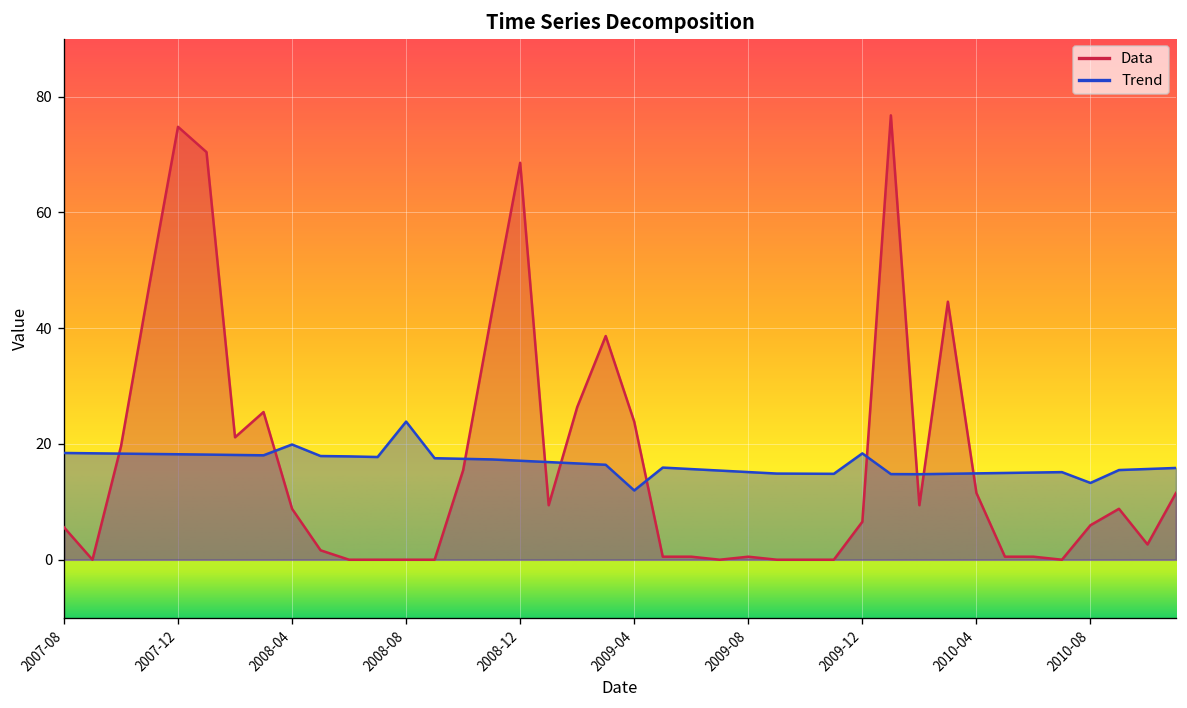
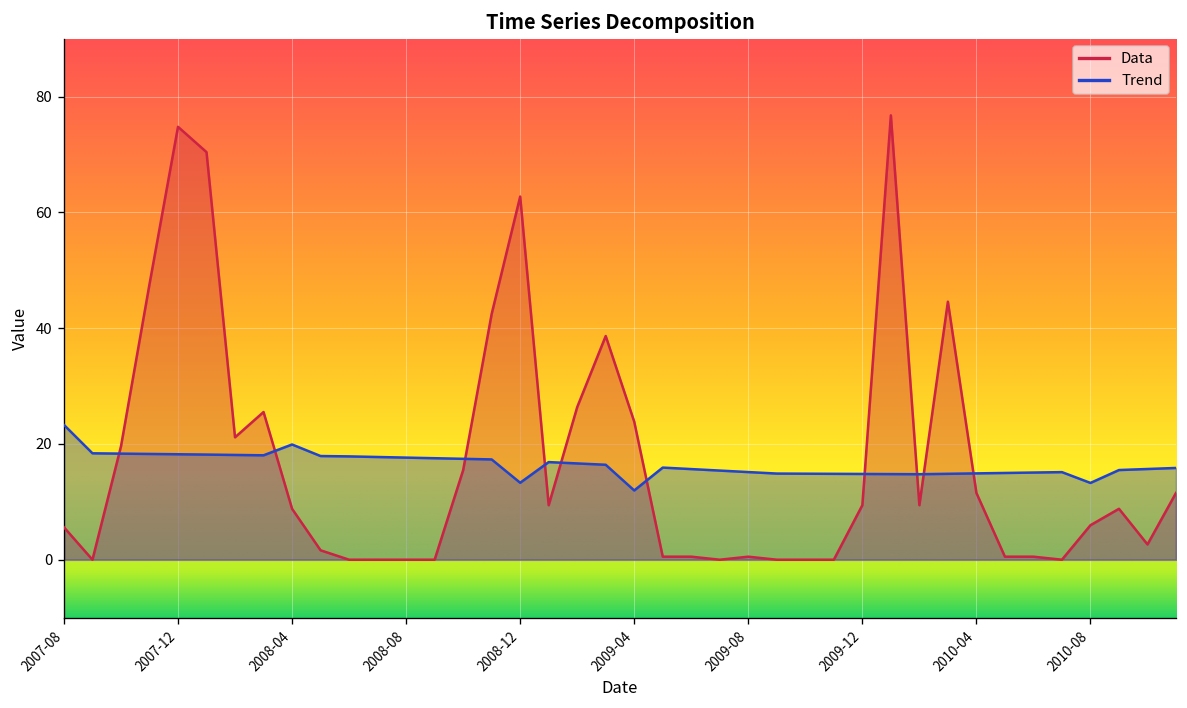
Trend, 2007-08: 18 -> 23
Trend, 2008-08: 24 -> 18
Data, 2008-12: 69 -> 63
Trend, 2008-12: 17 -> 13
Data, 2009-12: 7 -> 9
Trend, 2009-12: 18 -> 15
